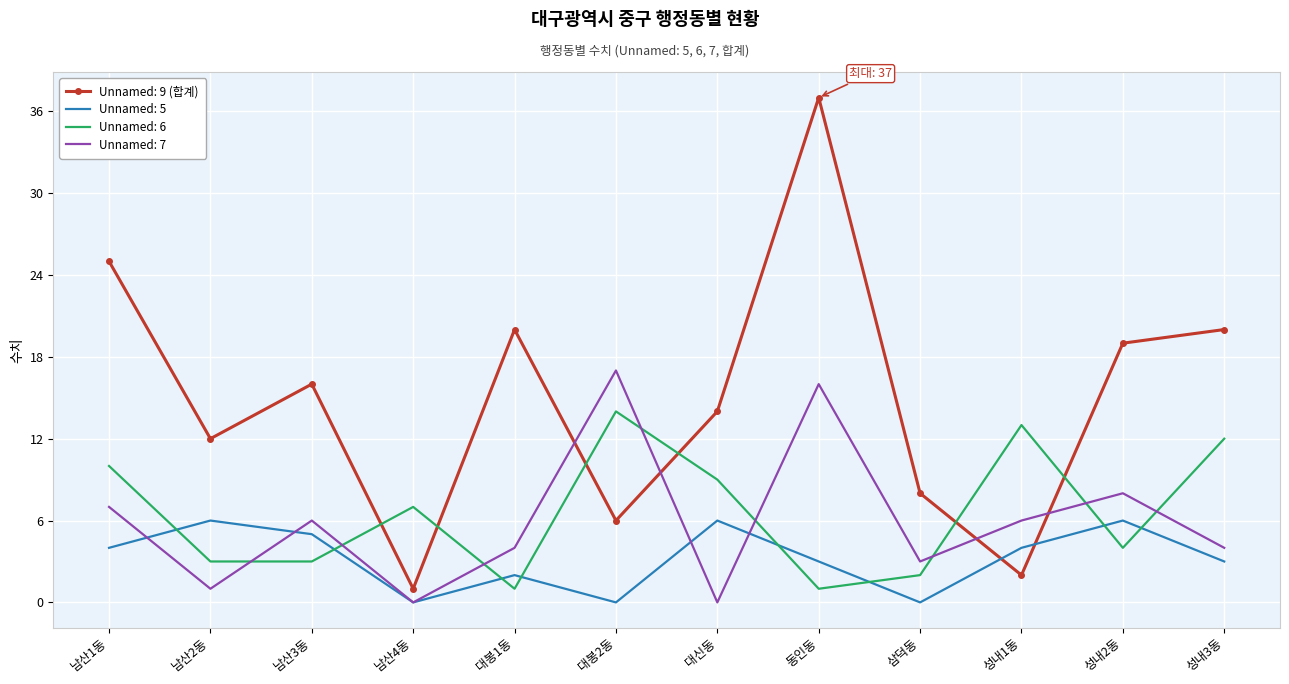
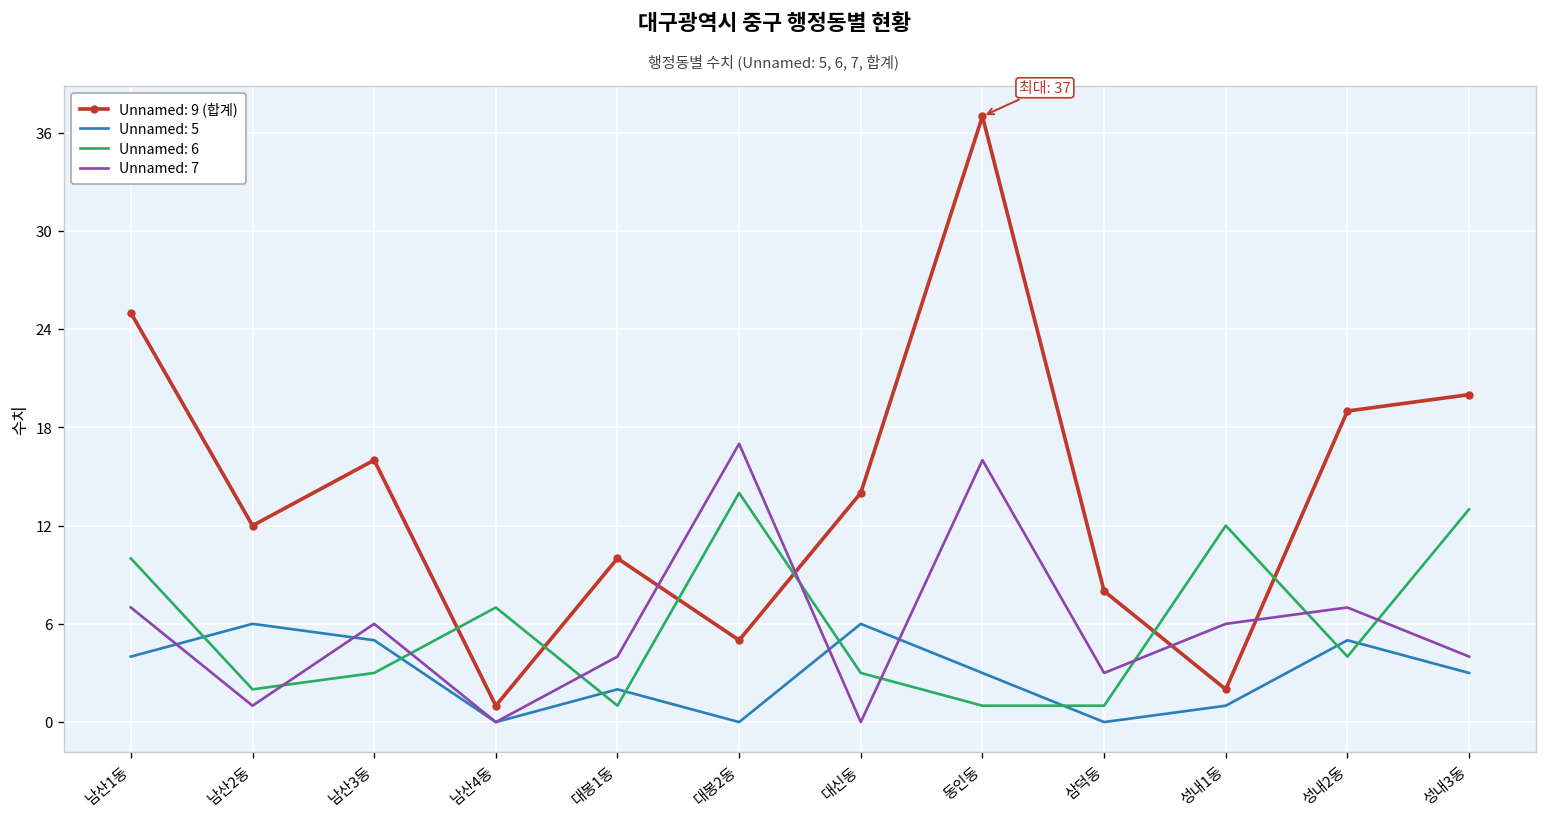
Unnamed: 6, 남산2동: 3 -> 2
Unnamed: 9 (합계), 대봉1동: 20 -> 10
Unnamed: 9 (합계), 대봉2동: 6 -> 5
Unnamed: 6, 대신동: 9 -> 3
Unnamed: 6, 삼덕동: 2 -> 1
Unnamed: 5, 성내1동: 4 -> 1
Unnamed: 6, 성내1동: 13 -> 12
Unnamed: 5, 성내2동: 6 -> 5
Unnamed: 7, 성내2동: 8 -> 7
Unnamed: 6, 성내3동: 12 -> 13
